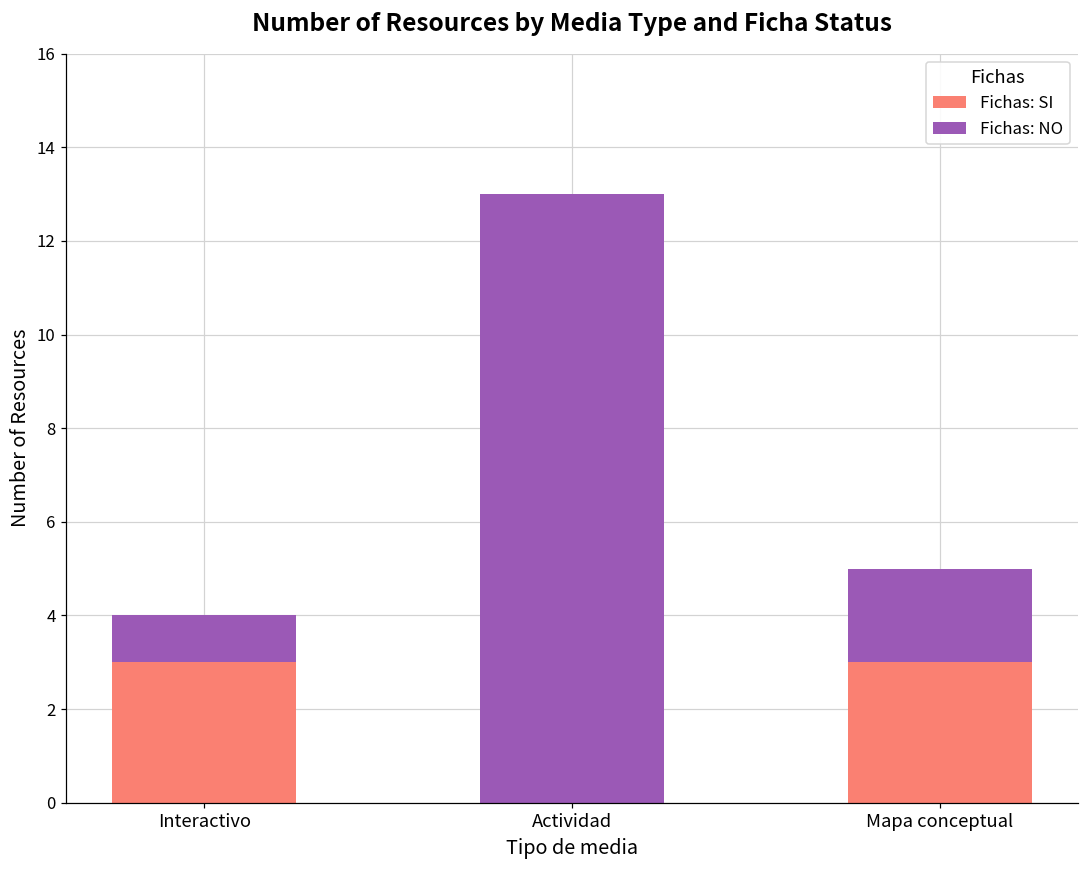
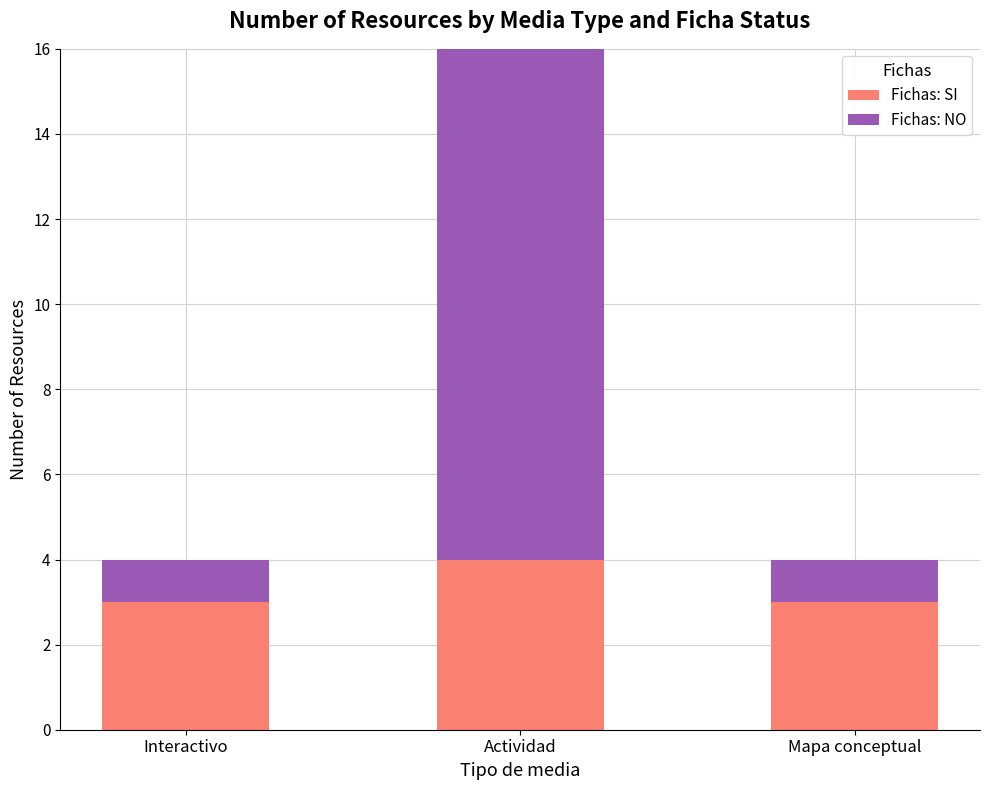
Fichas: SI, Actividad: 0 -> 4
Fichas: NO, Mapa conceptual: 2 -> 1
